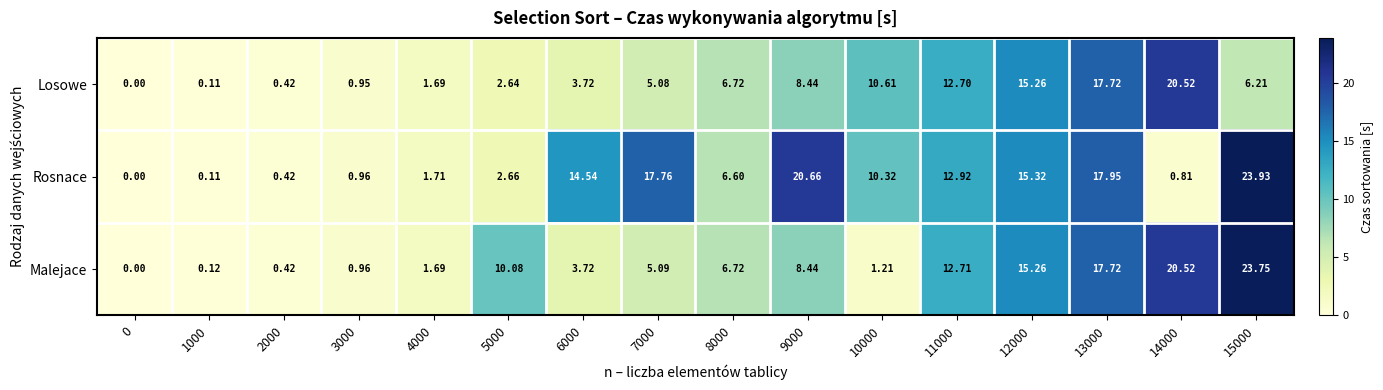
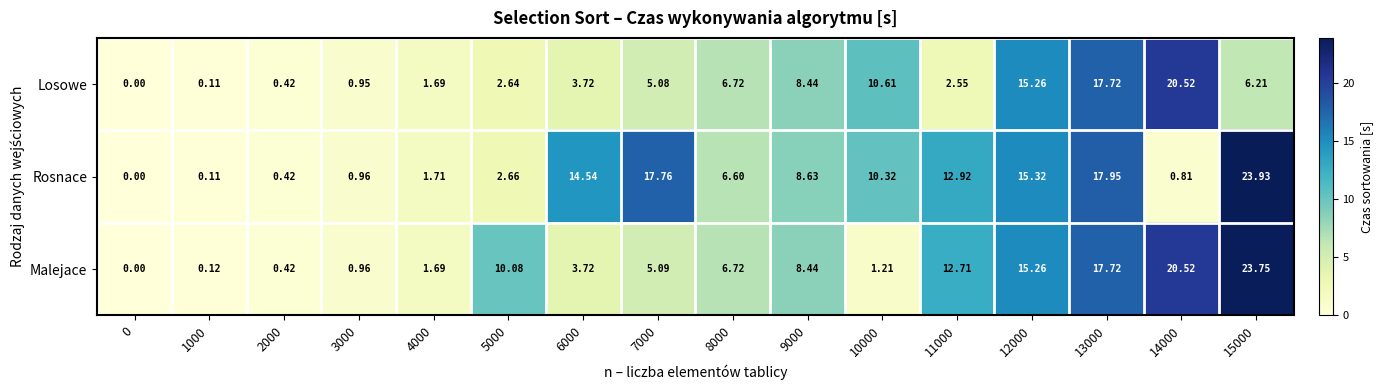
Losowe, 11000: 12.70 -> 2.55
Rosnace, 9000: 20.66 -> 8.63
